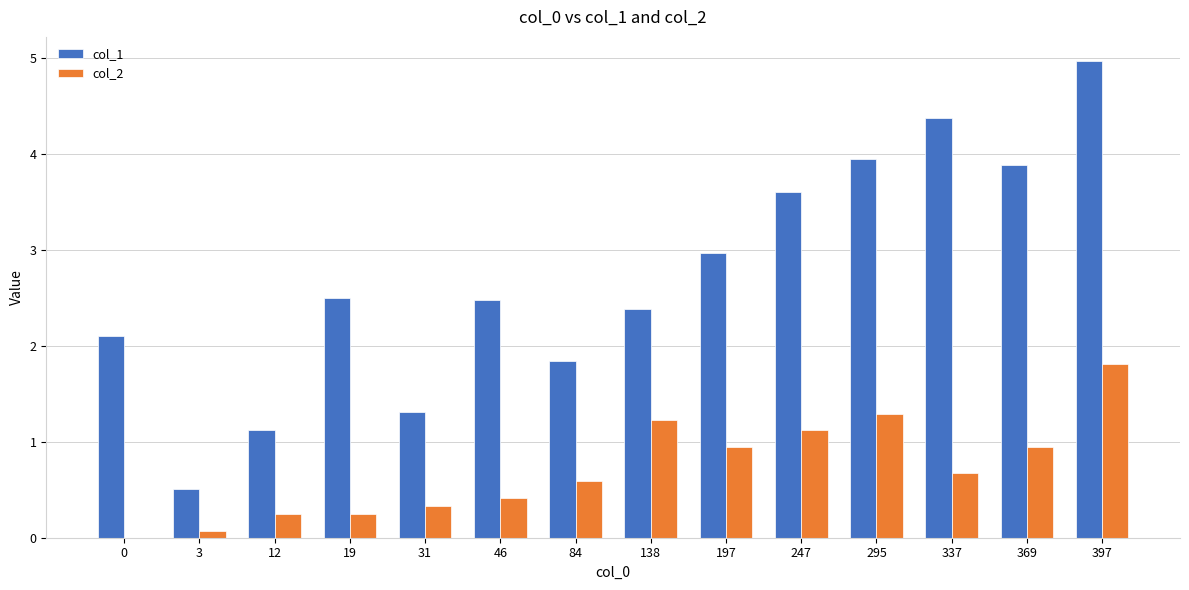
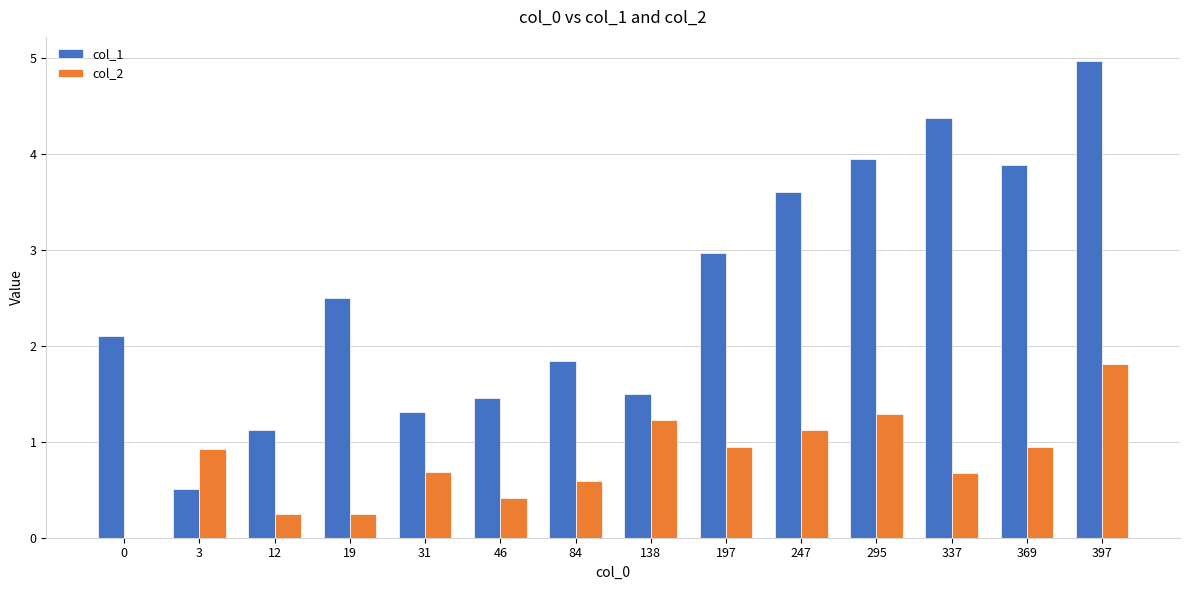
col_2, 3: 0.1 -> 0.9
col_2, 31: 0.3 -> 0.7
col_1, 46: 2.5 -> 1.5
col_1, 138: 2.4 -> 1.5
